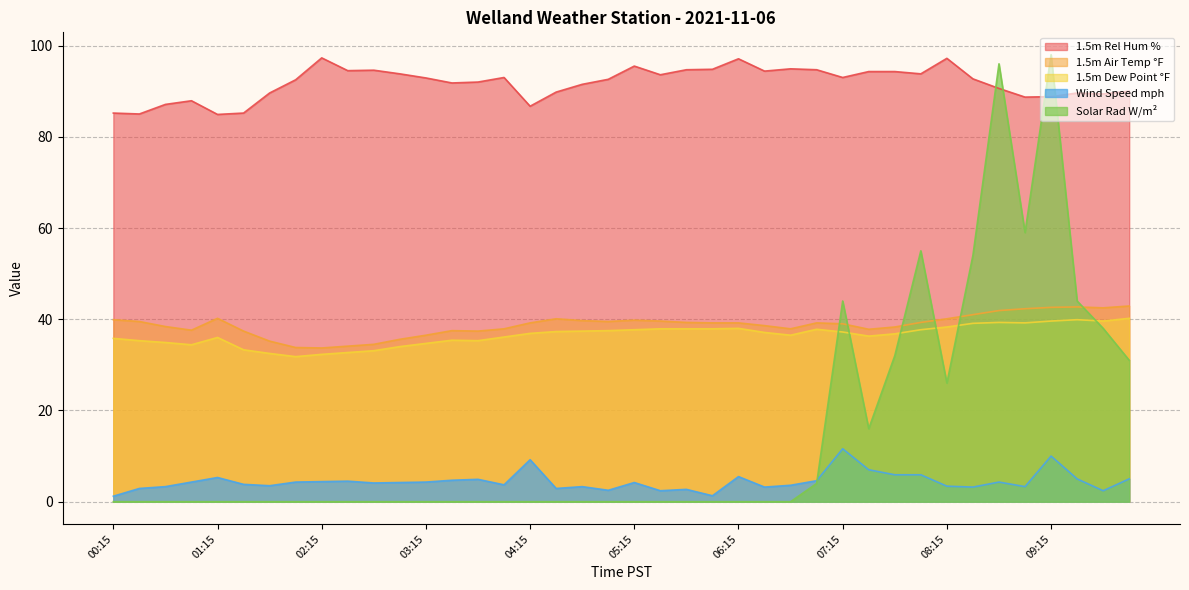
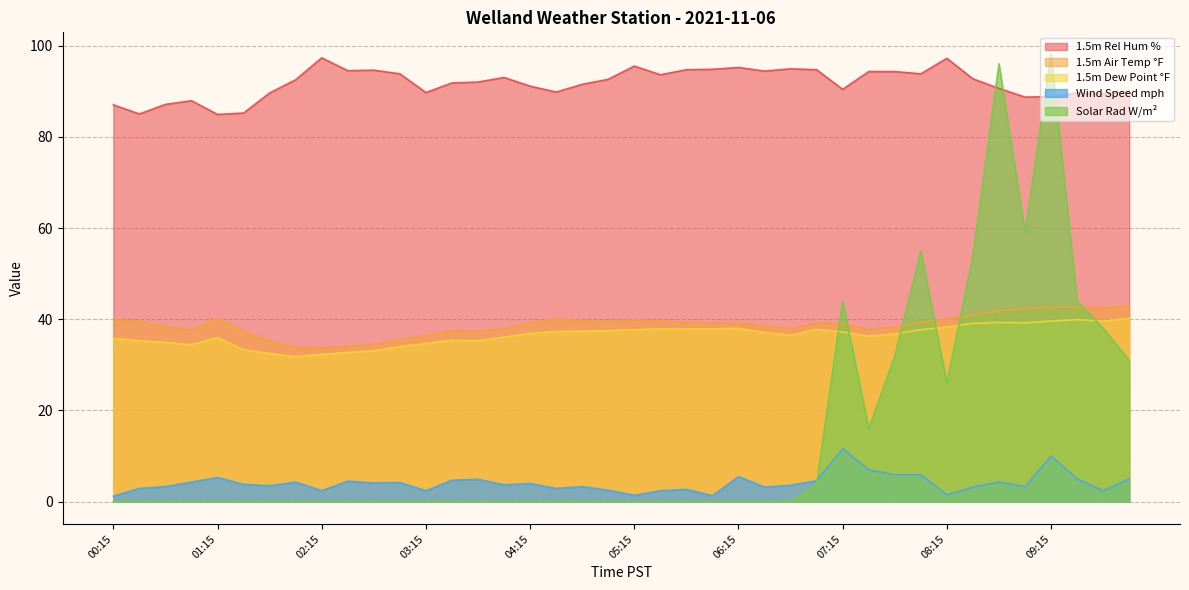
1.5m Rel Hum %, 00:15: 85 -> 87
Wind Speed mph, 02:15: 4 -> 2
1.5m Rel Hum %, 03:15: 93 -> 90
Wind Speed mph, 03:15: 4 -> 2
1.5m Rel Hum %, 04:15: 87 -> 91
Wind Speed mph, 04:15: 9 -> 4
Wind Speed mph, 05:15: 4 -> 1
1.5m Rel Hum %, 06:15: 97 -> 95
1.5m Rel Hum %, 07:15: 93 -> 90
Wind Speed mph, 08:15: 3 -> 2
